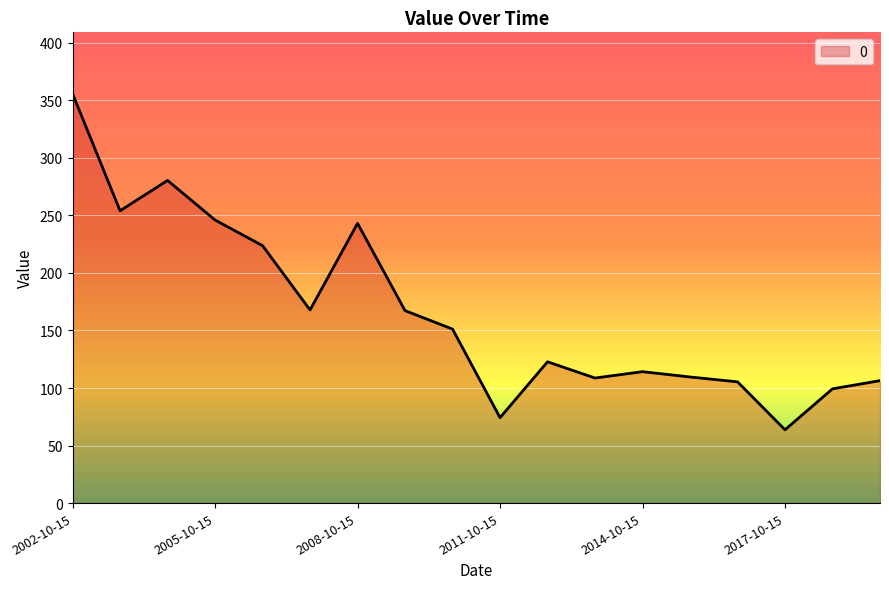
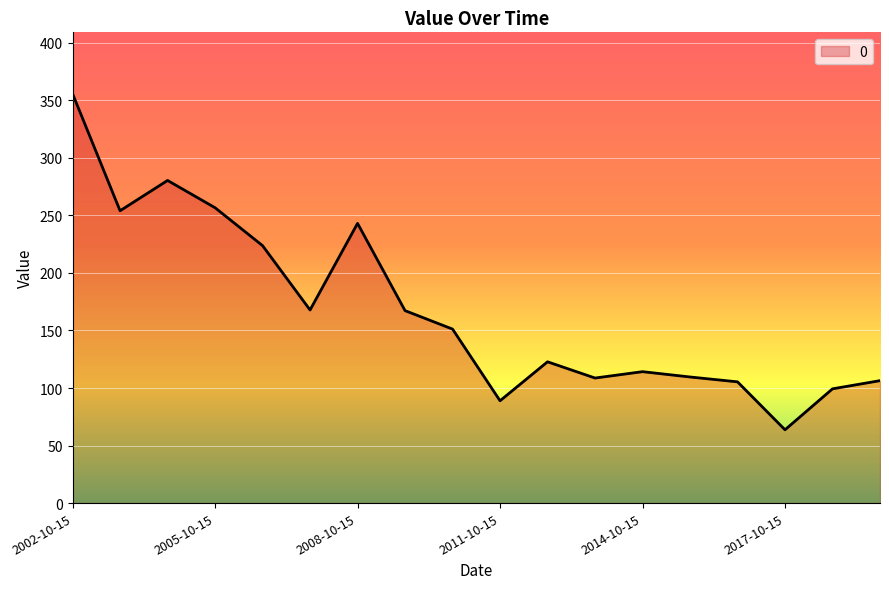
2005-10-15: 246 -> 257
2011-10-15: 74 -> 89
